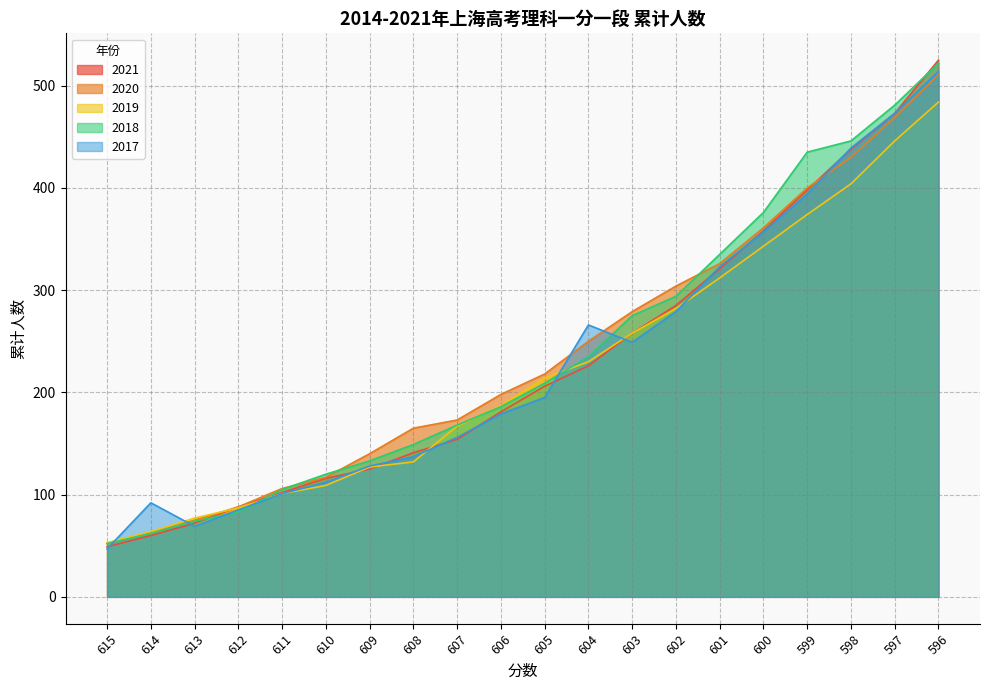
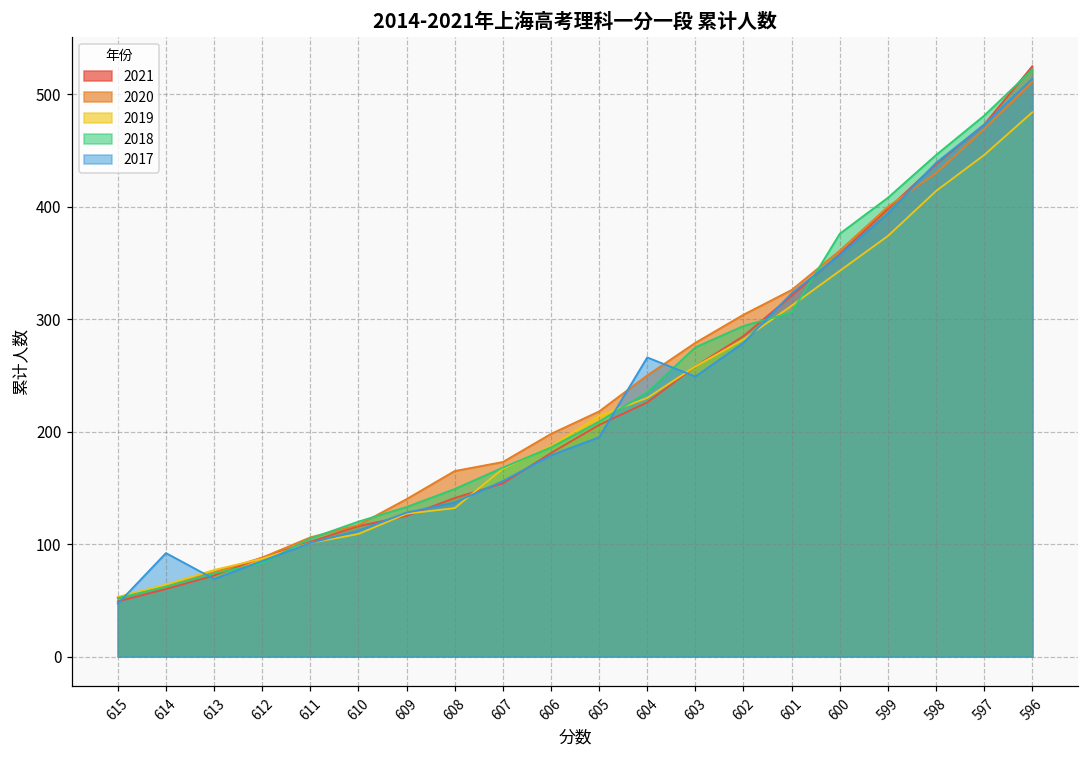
2018, 601: 335 -> 306
2018, 599: 435 -> 408
2019, 598: 404 -> 414
